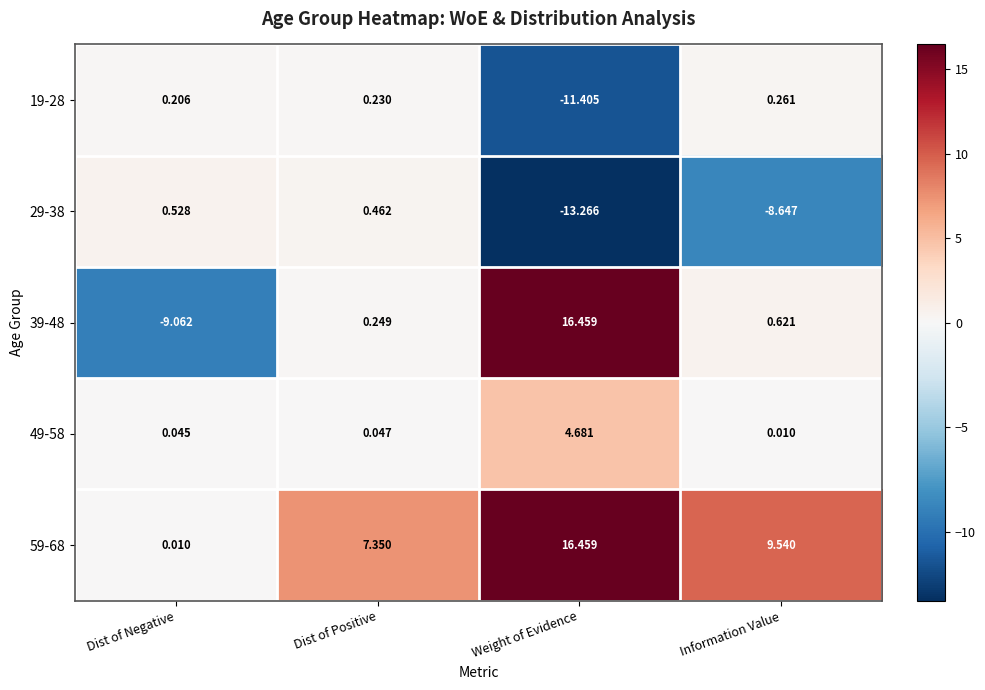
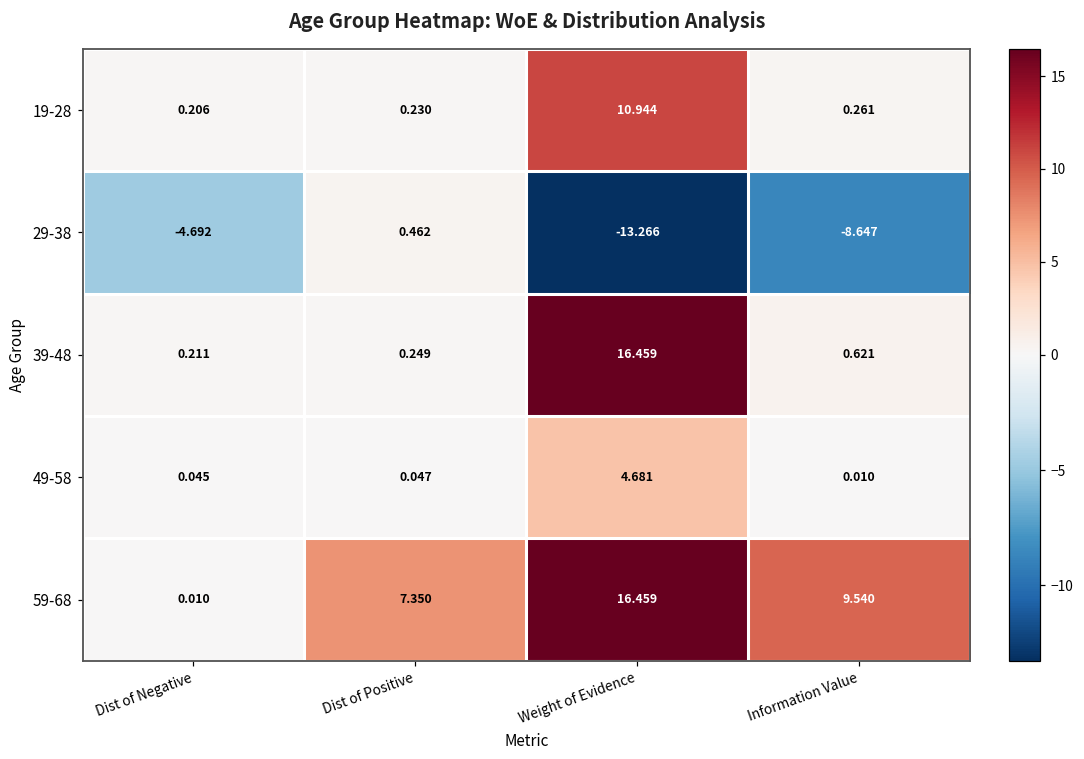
19-28, Weight of Evidence: -11.405 -> 10.944
29-38, Dist of Negative: 0.528 -> -4.692
39-48, Dist of Negative: -9.062 -> 0.211
